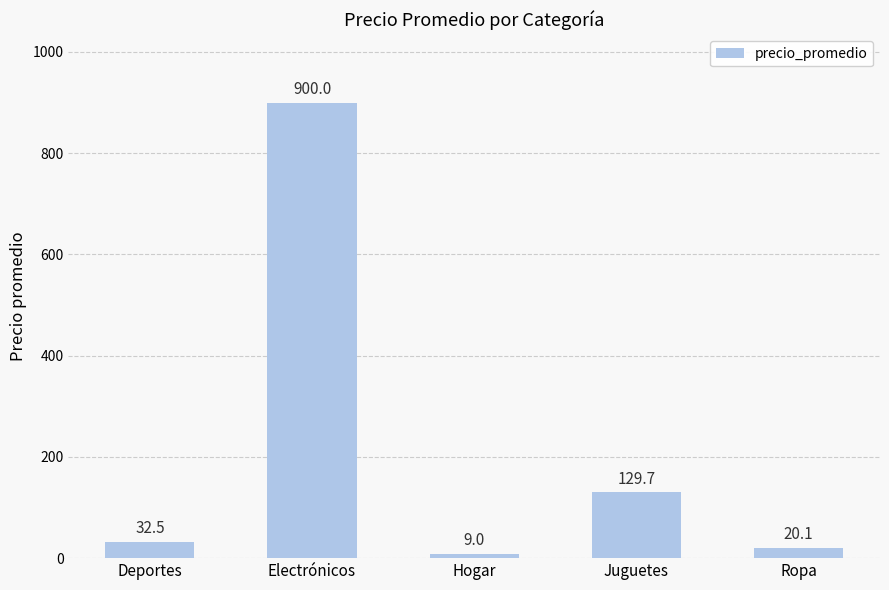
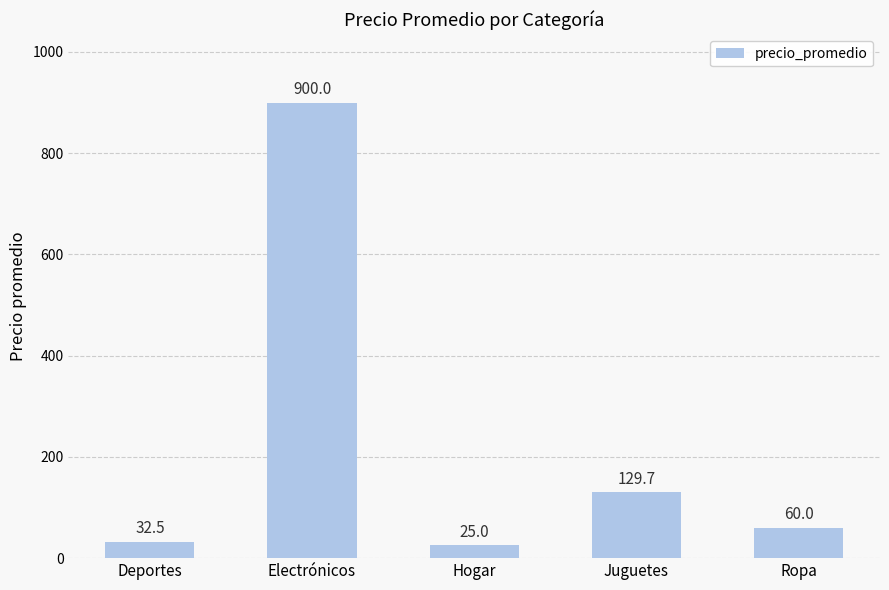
Hogar: 9.0 -> 25.0
Ropa: 20.1 -> 60.0
